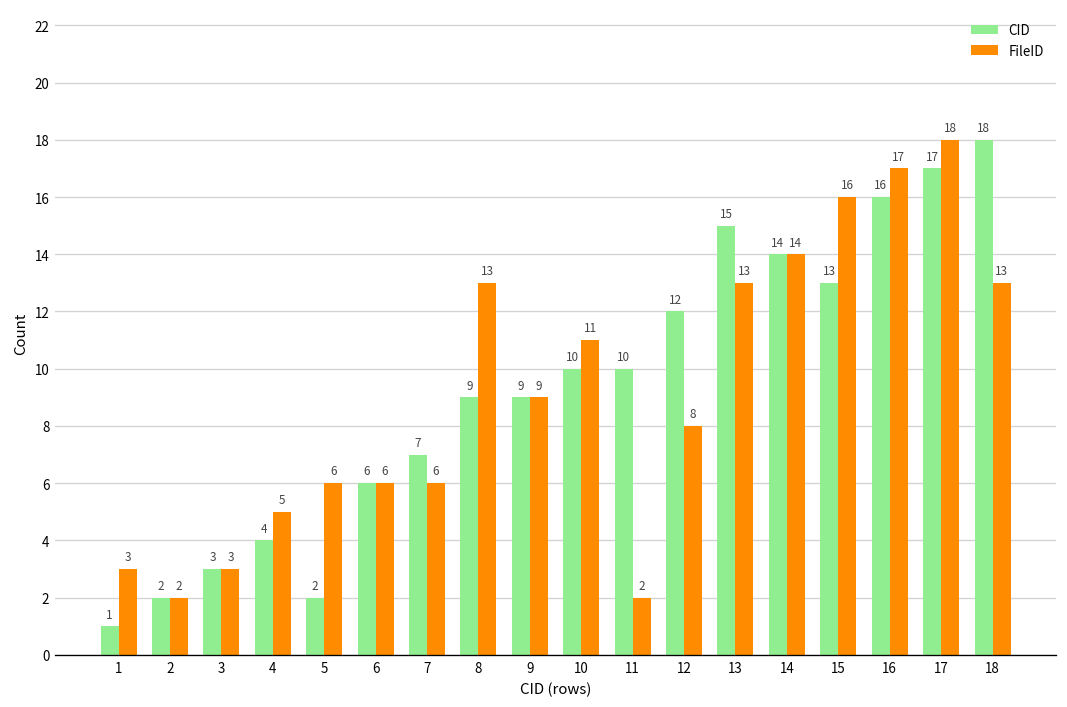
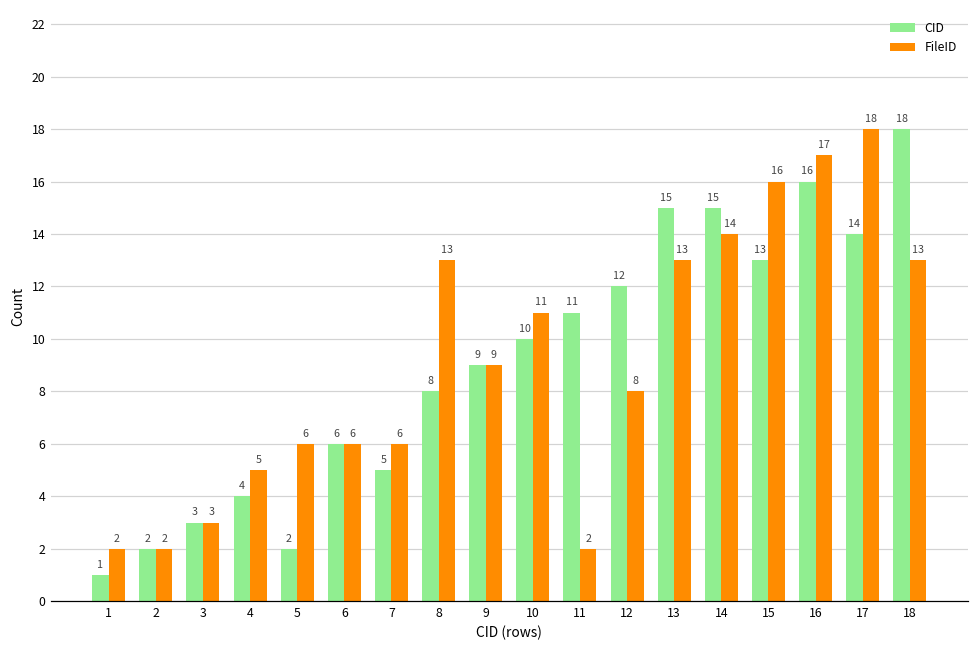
FileID, 1: 3 -> 2
CID, 7: 7 -> 5
CID, 8: 9 -> 8
CID, 11: 10 -> 11
CID, 14: 14 -> 15
CID, 17: 17 -> 14
